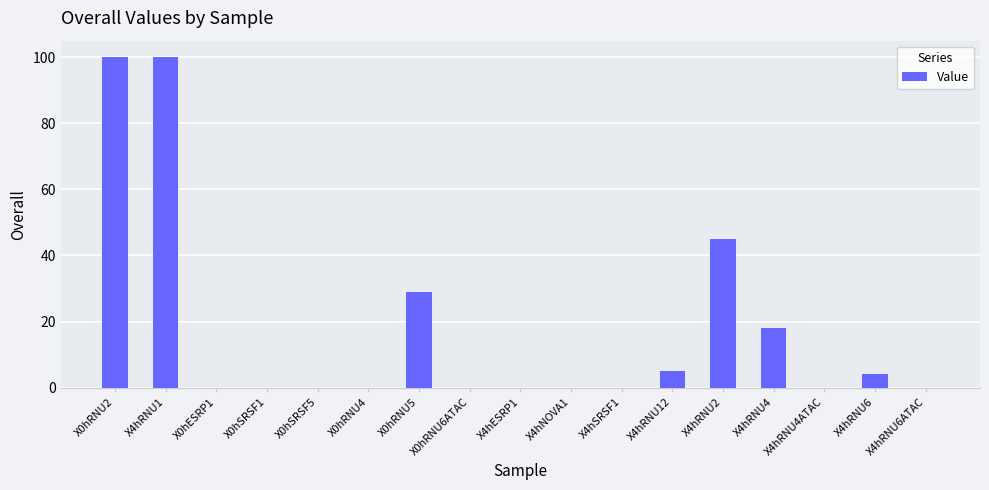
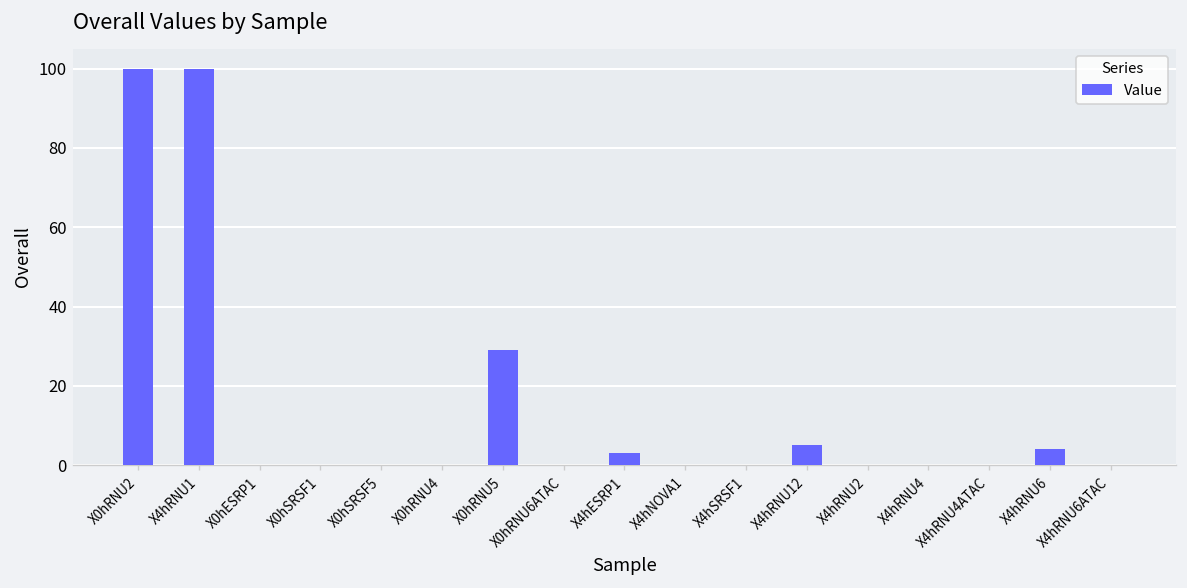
X4hESRP1: 0 -> 3
X4hRNU2: 45 -> 0
X4hRNU4: 18 -> 0
